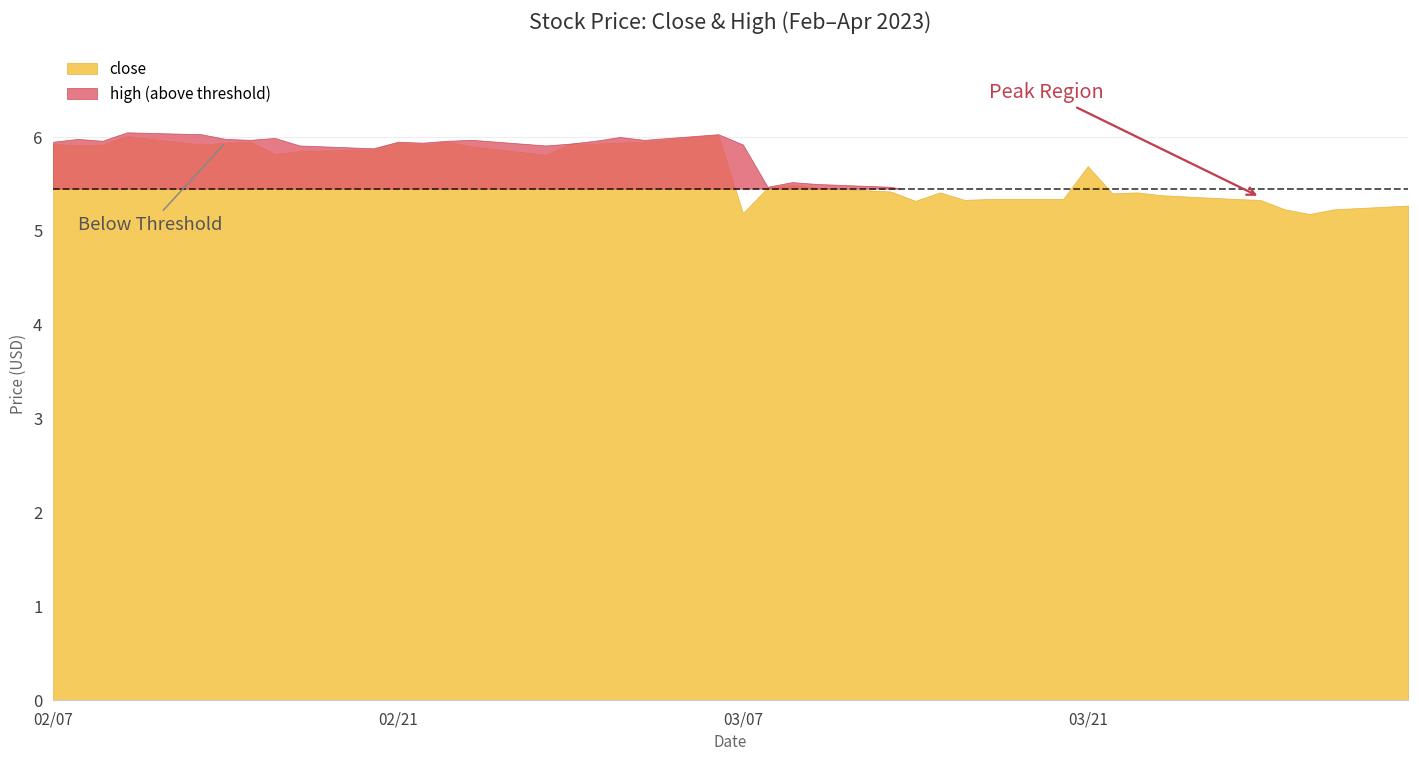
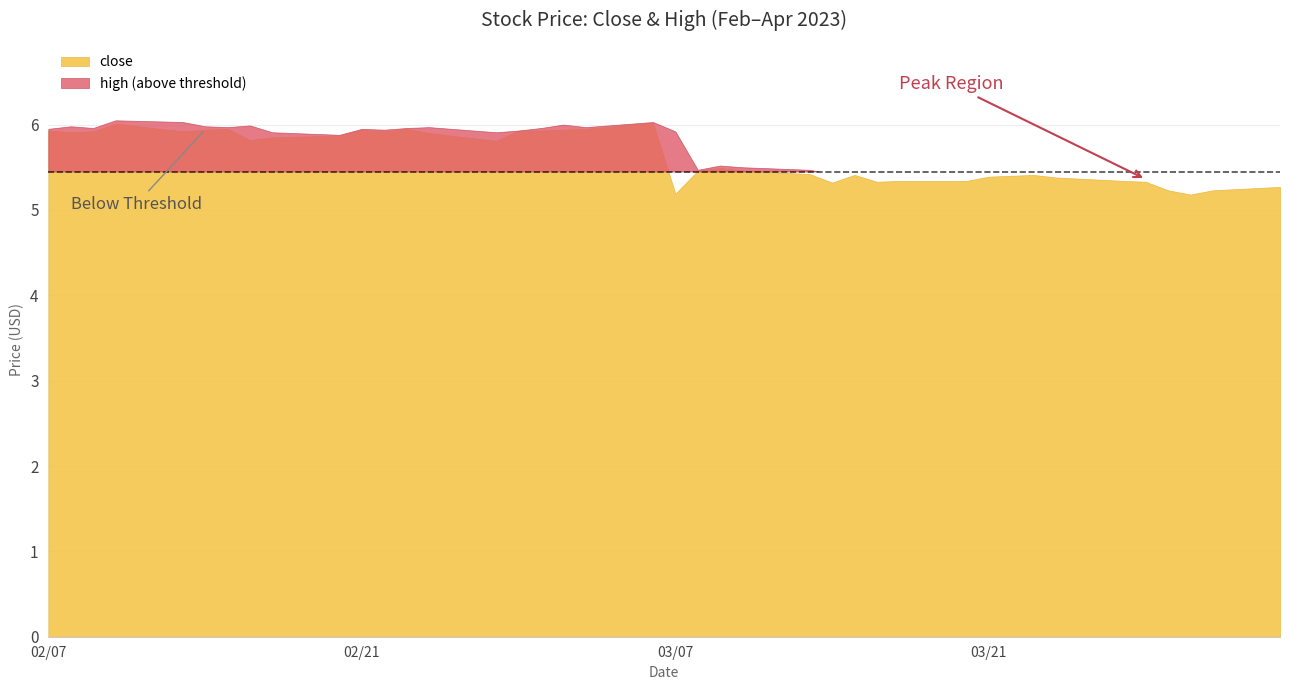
close, 03/21: 5.7 -> 5.4
